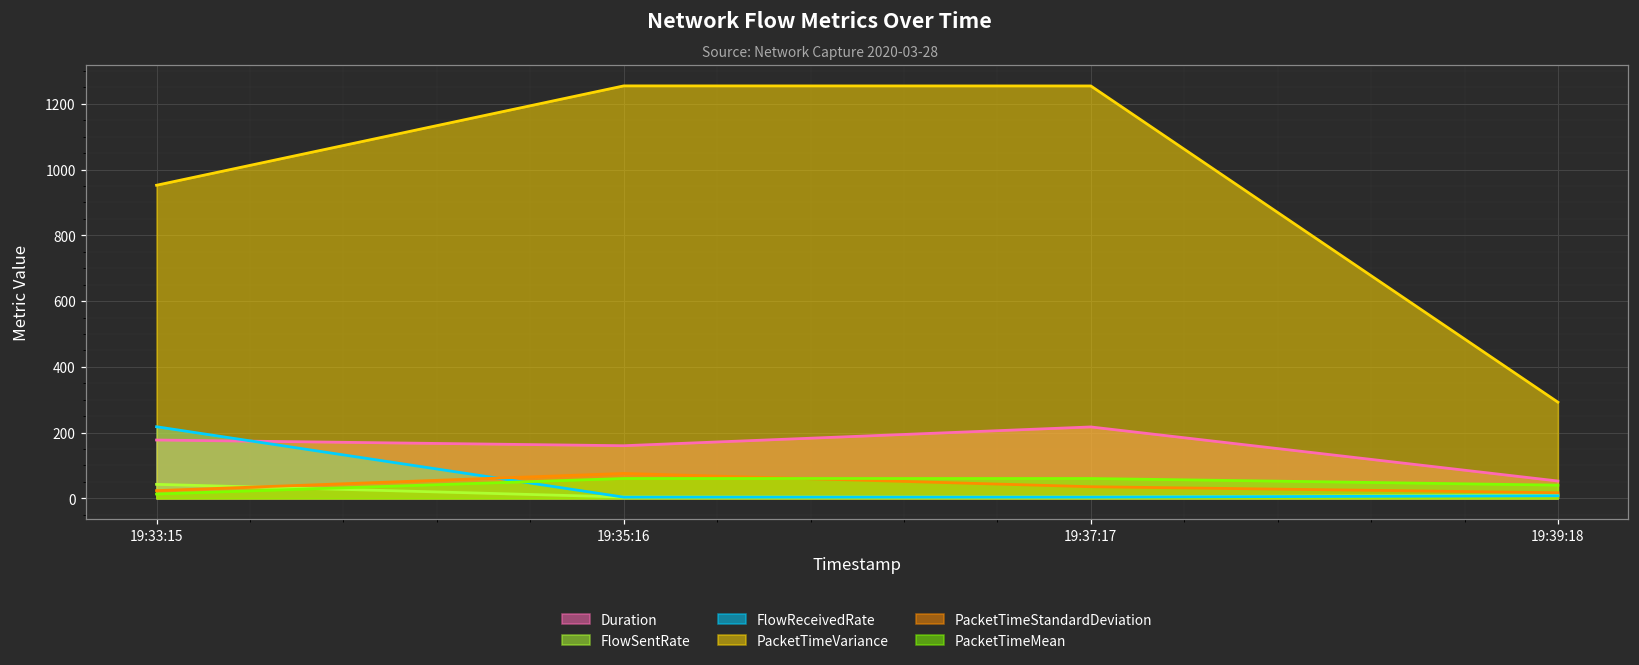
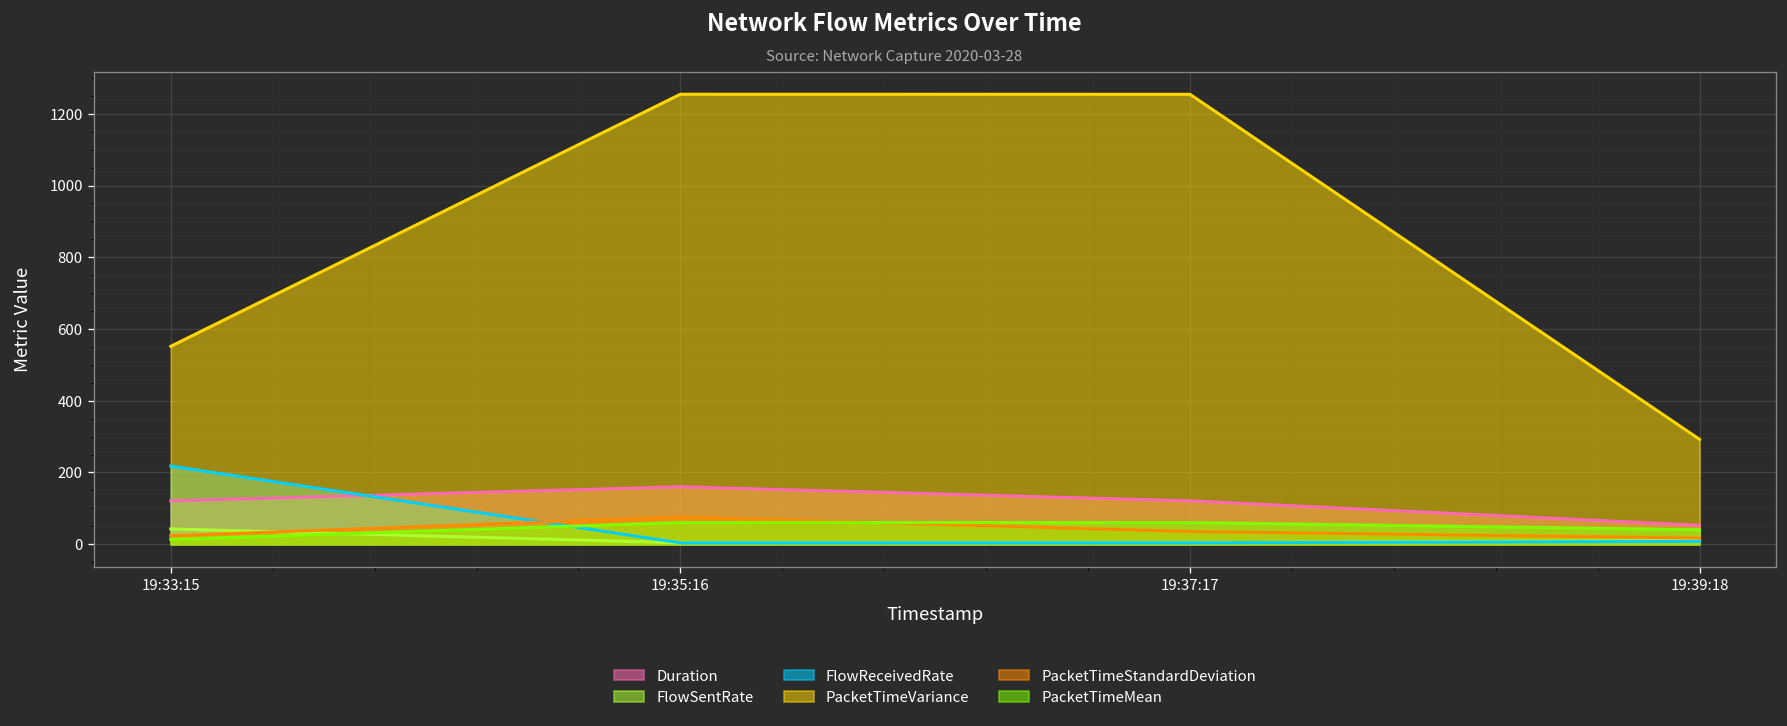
Duration, 19:33:15: 180 -> 120
PacketTimeVariance, 19:33:15: 950 -> 550
Duration, 19:37:17: 220 -> 120
